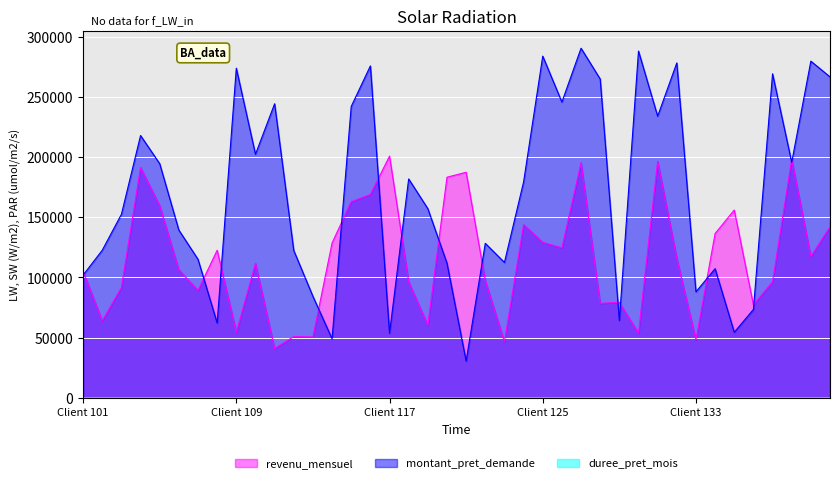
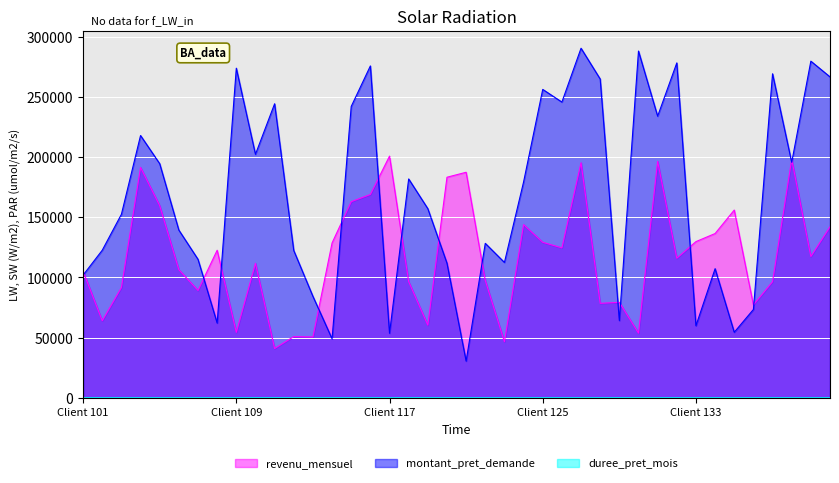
montant_pret_demande, Client 125: 284000 -> 256000
revenu_mensuel, Client 133: 48000 -> 130000
montant_pret_demande, Client 133: 88000 -> 60000
